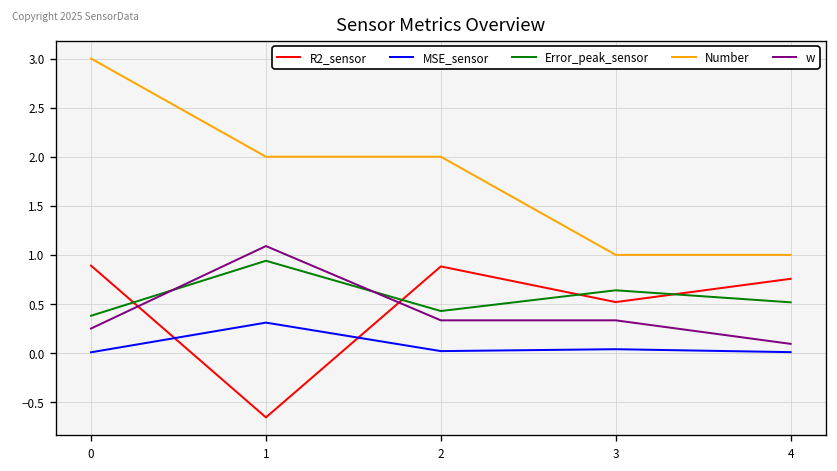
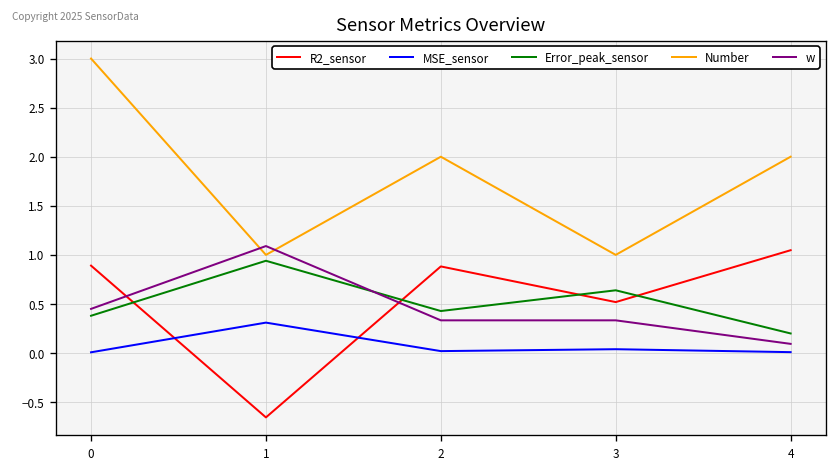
w, 0: 0.3 -> 0.5
Number, 1: 2 -> 1
R2_sensor, 4: 0.8 -> 1.0
Error_peak_sensor, 4: 0.5 -> 0.2
Number, 4: 1 -> 2
